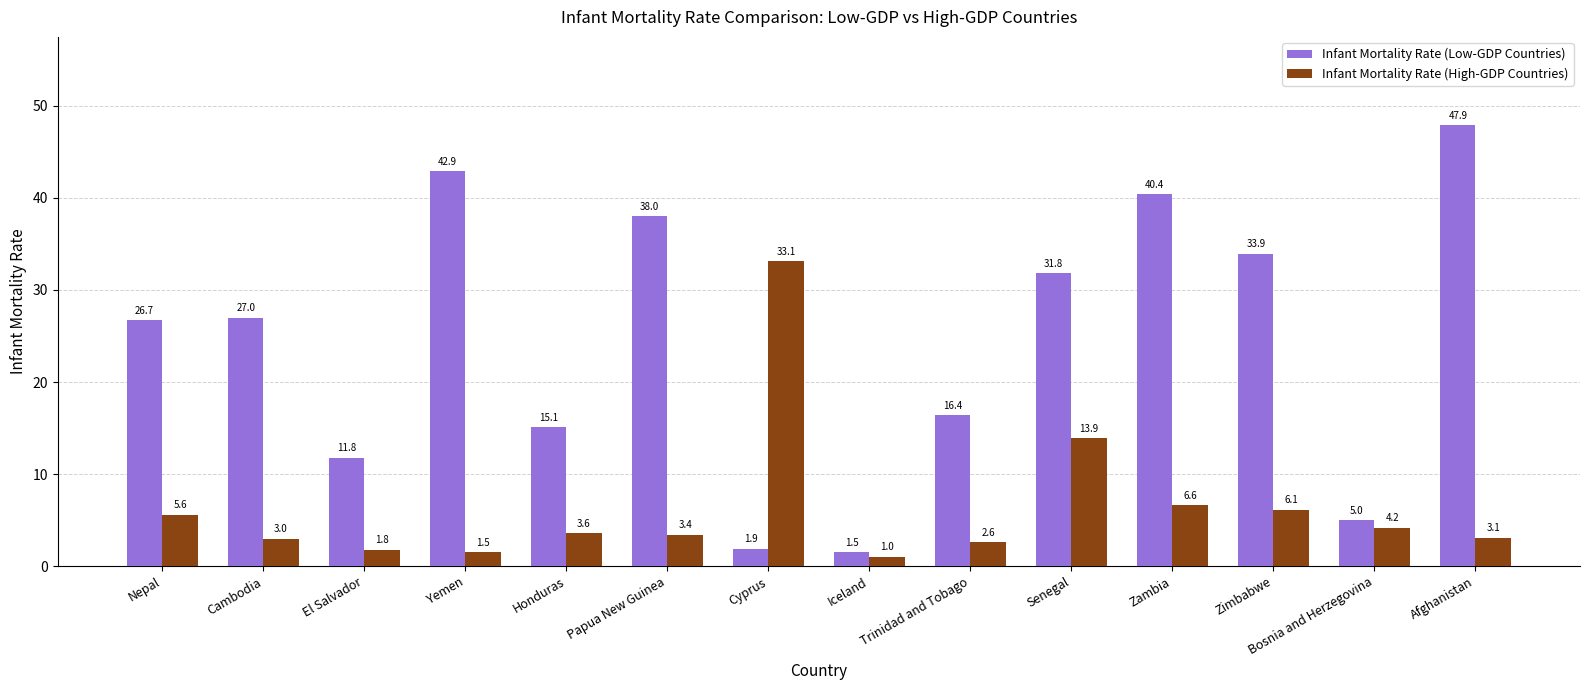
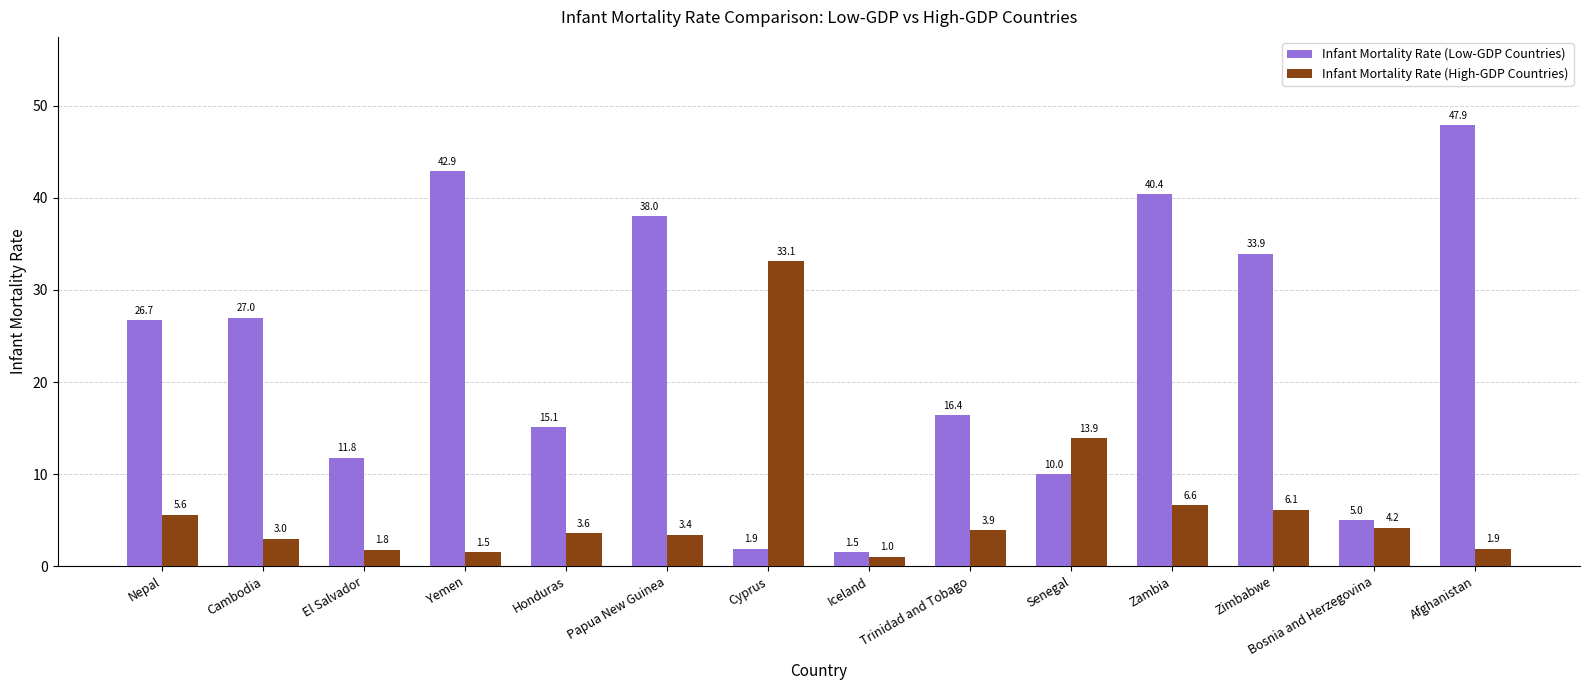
Infant Mortality Rate (High-GDP Countries), Trinidad and Tobago: 2.6 -> 3.9
Infant Mortality Rate (Low-GDP Countries), Senegal: 31.8 -> 10.0
Infant Mortality Rate (High-GDP Countries), Afghanistan: 3.1 -> 1.9
